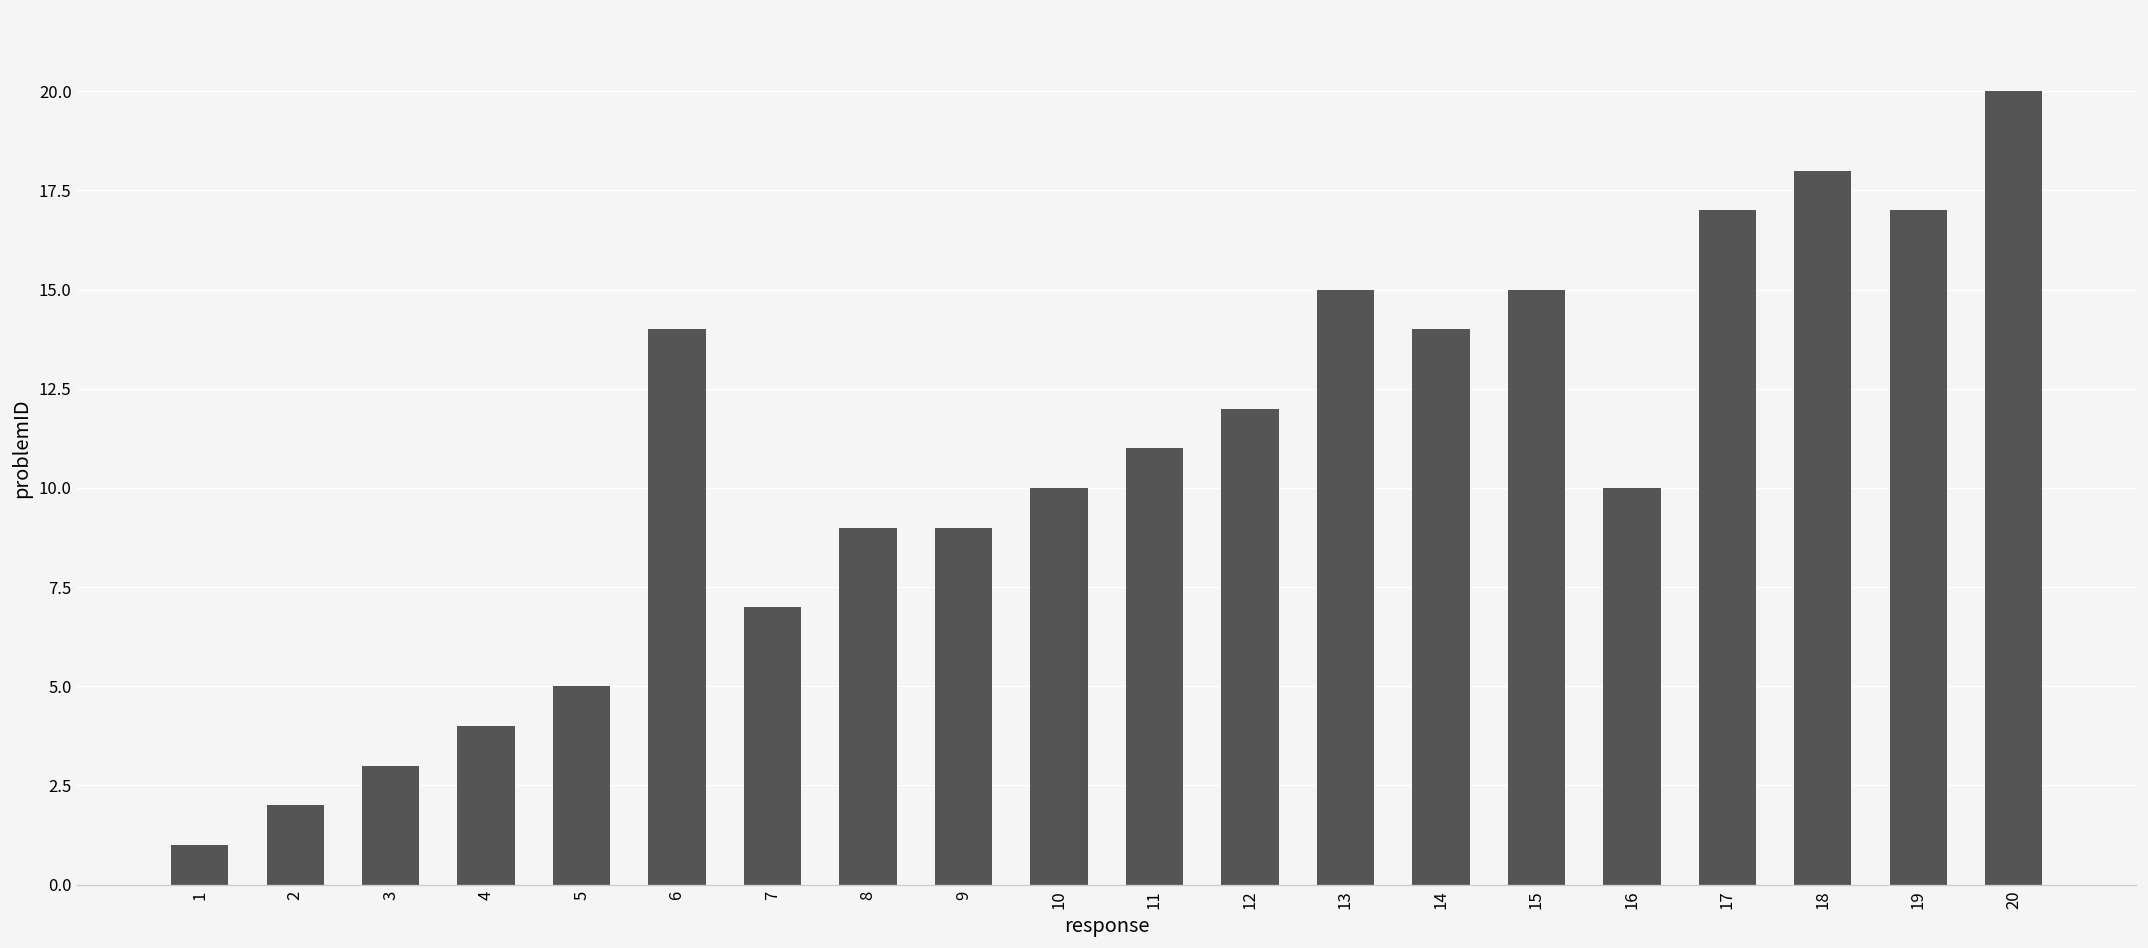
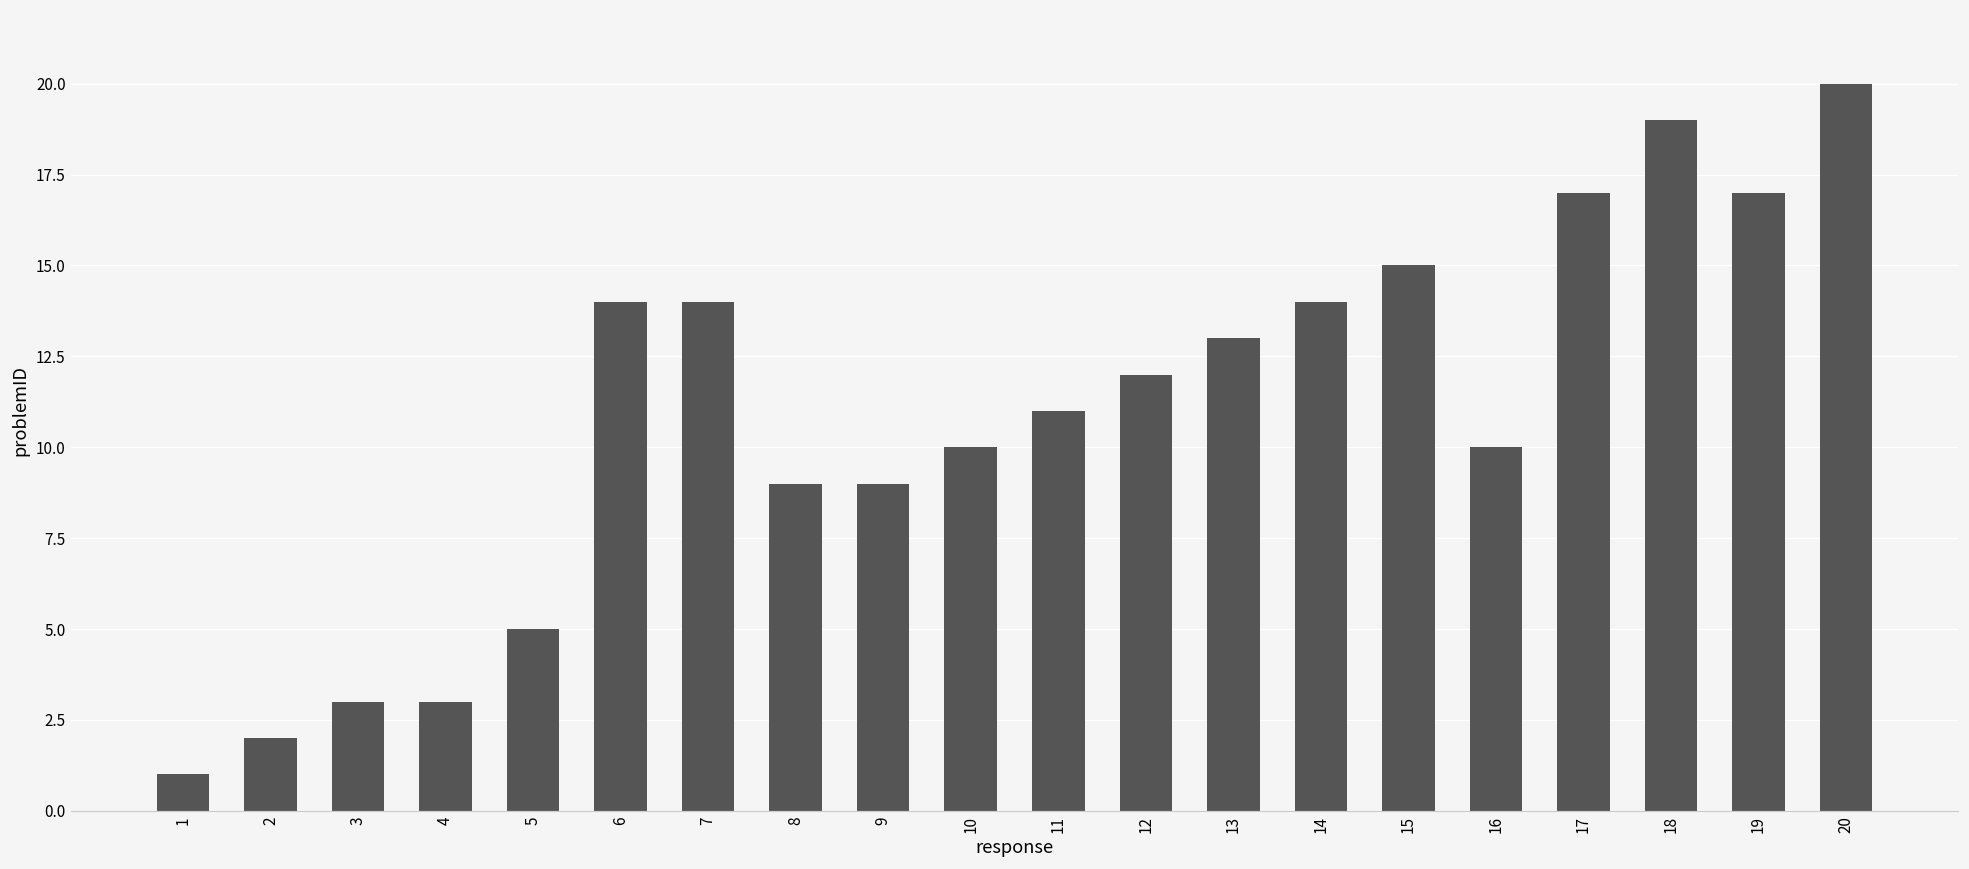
4: 4 -> 3
7: 7 -> 14
13: 15 -> 13
18: 18 -> 19
